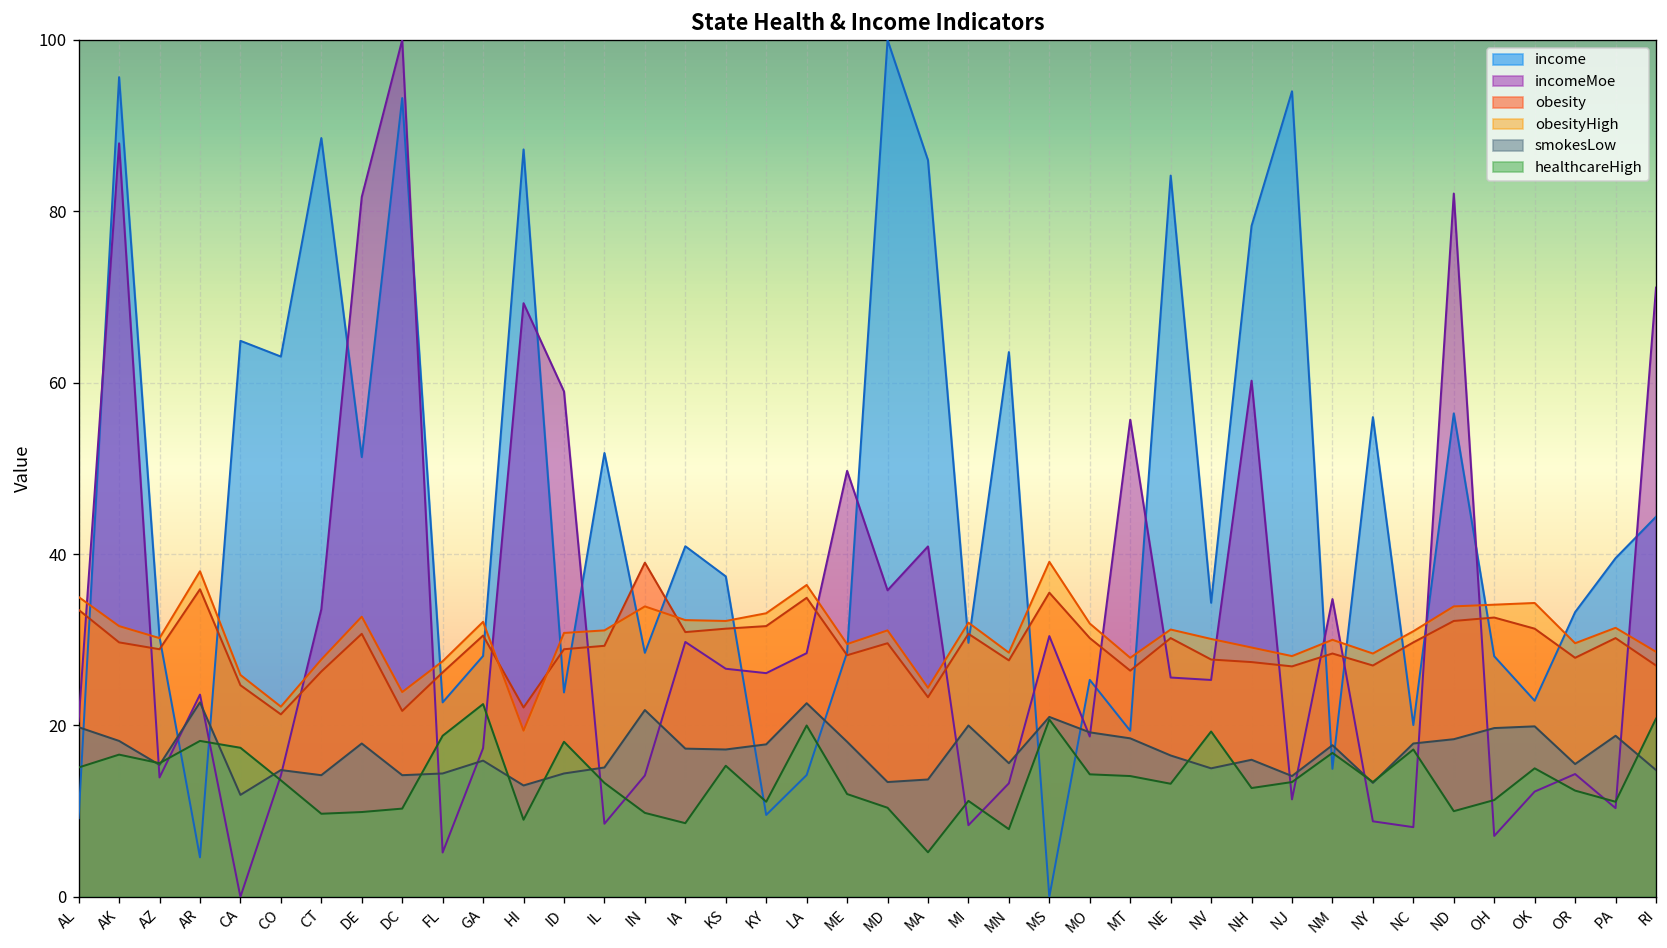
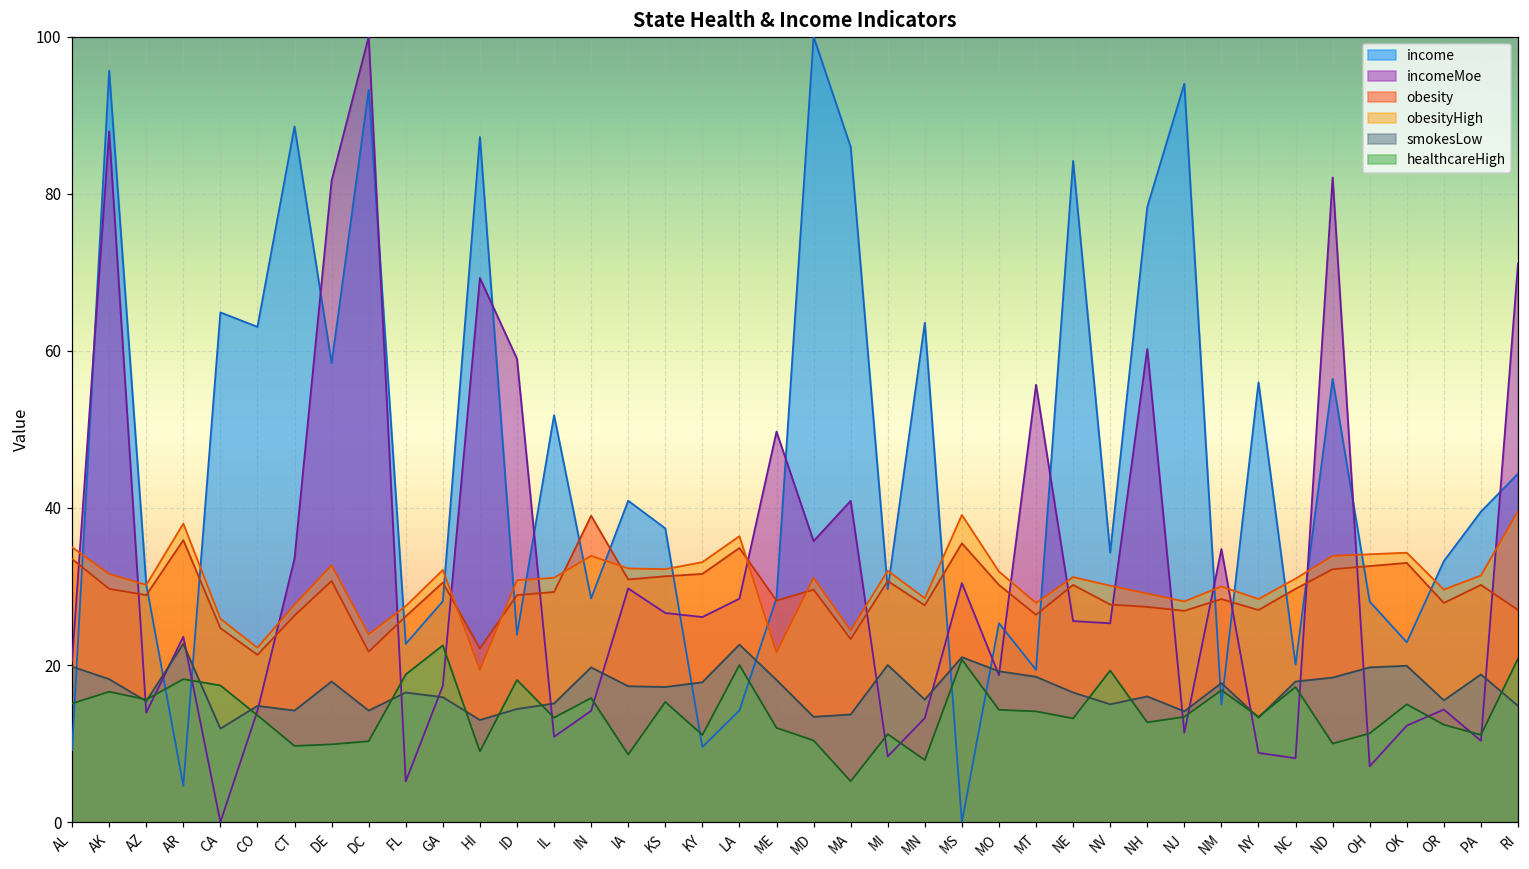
income, DE: 51 -> 58
smokesLow, FL: 14 -> 17
incomeMoe, IL: 9 -> 11
smokesLow, IN: 22 -> 20
healthcareHigh, IN: 10 -> 16
obesityHigh, ME: 30 -> 22
obesity, OK: 31 -> 33
obesityHigh, RI: 29 -> 40
